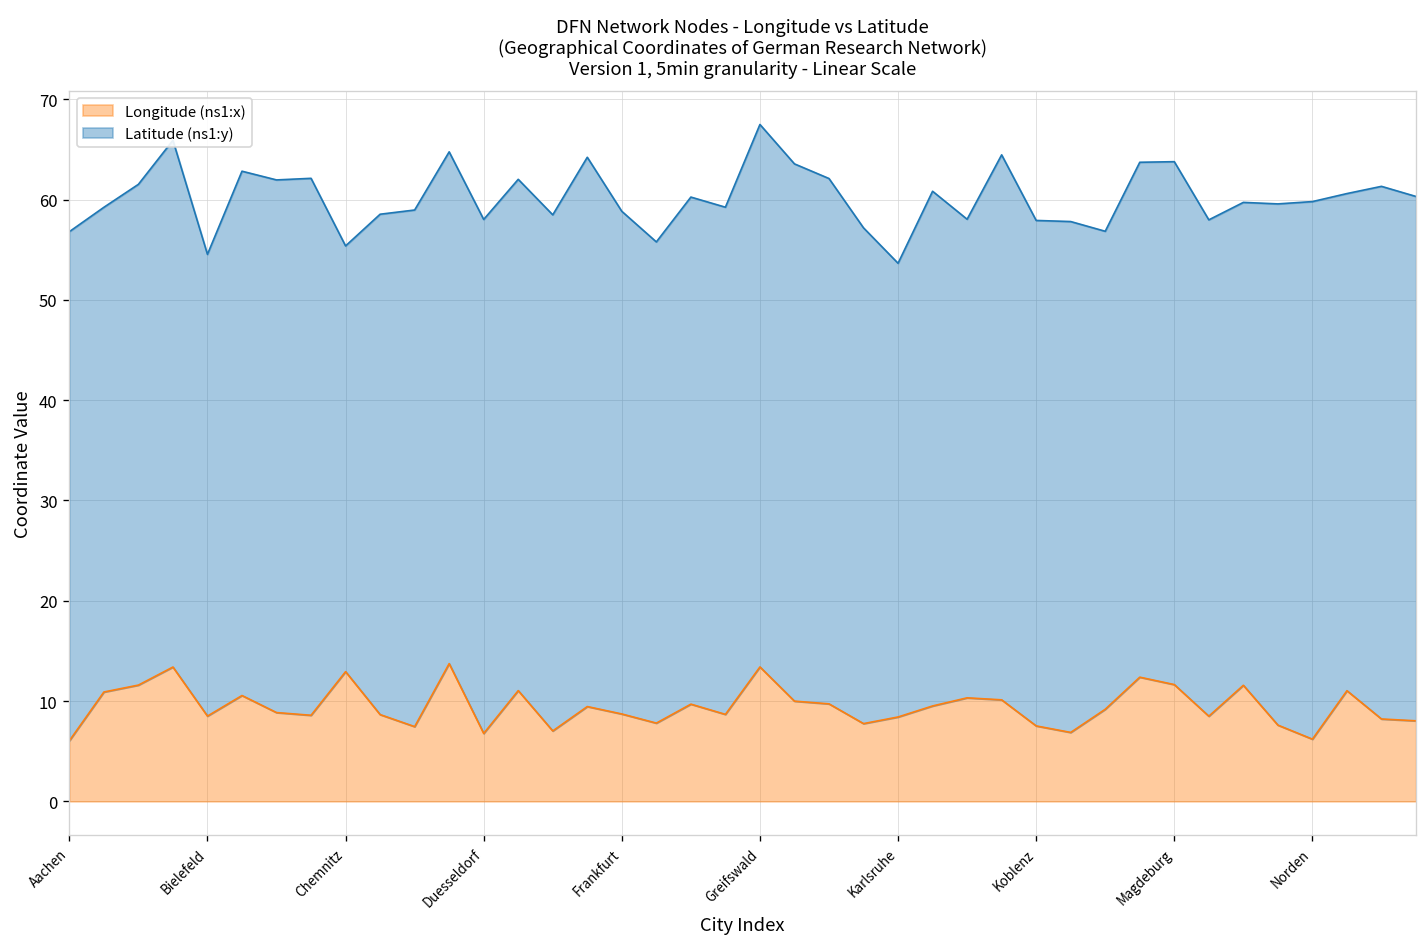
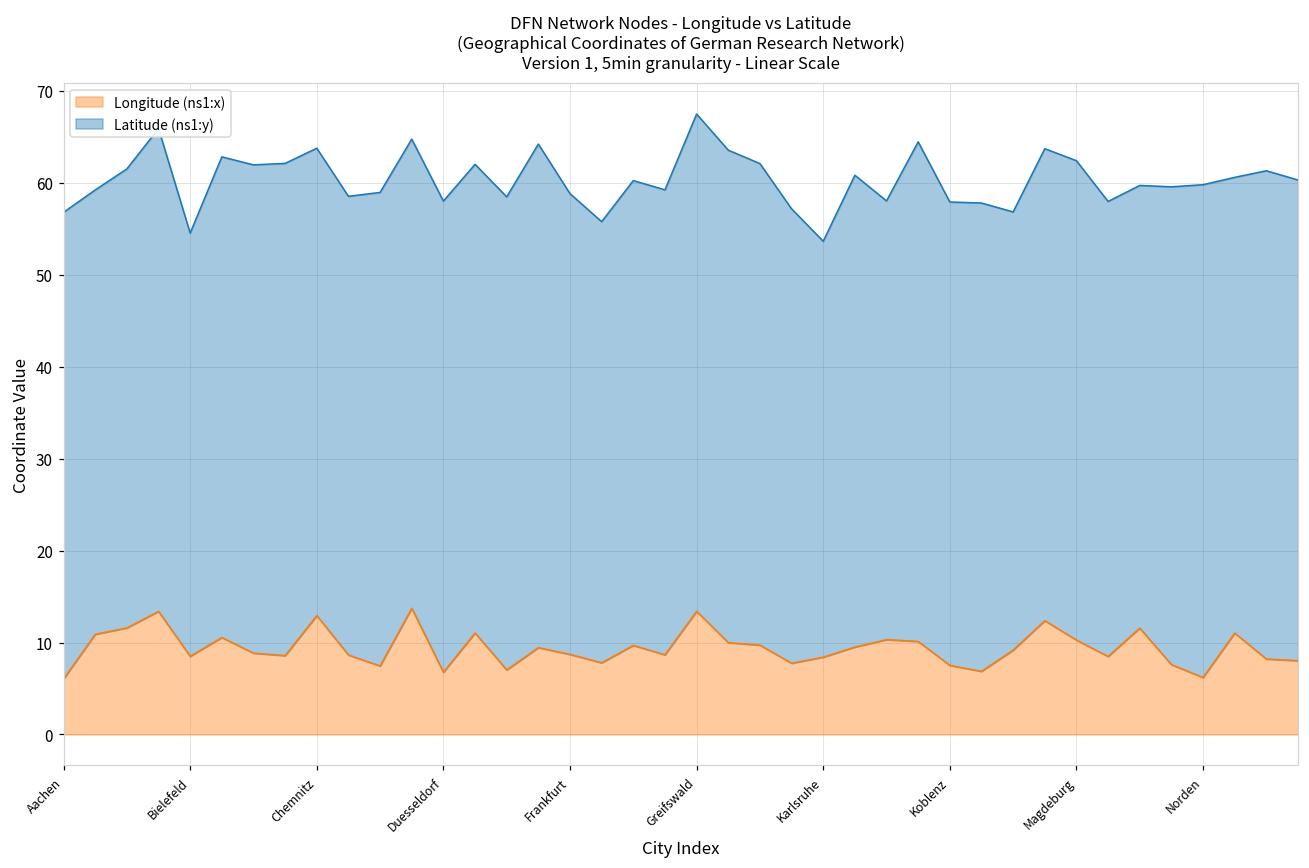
Latitude (ns1:y), Chemnitz: 42 -> 51
Longitude (ns1:x), Magdeburg: 12 -> 10
